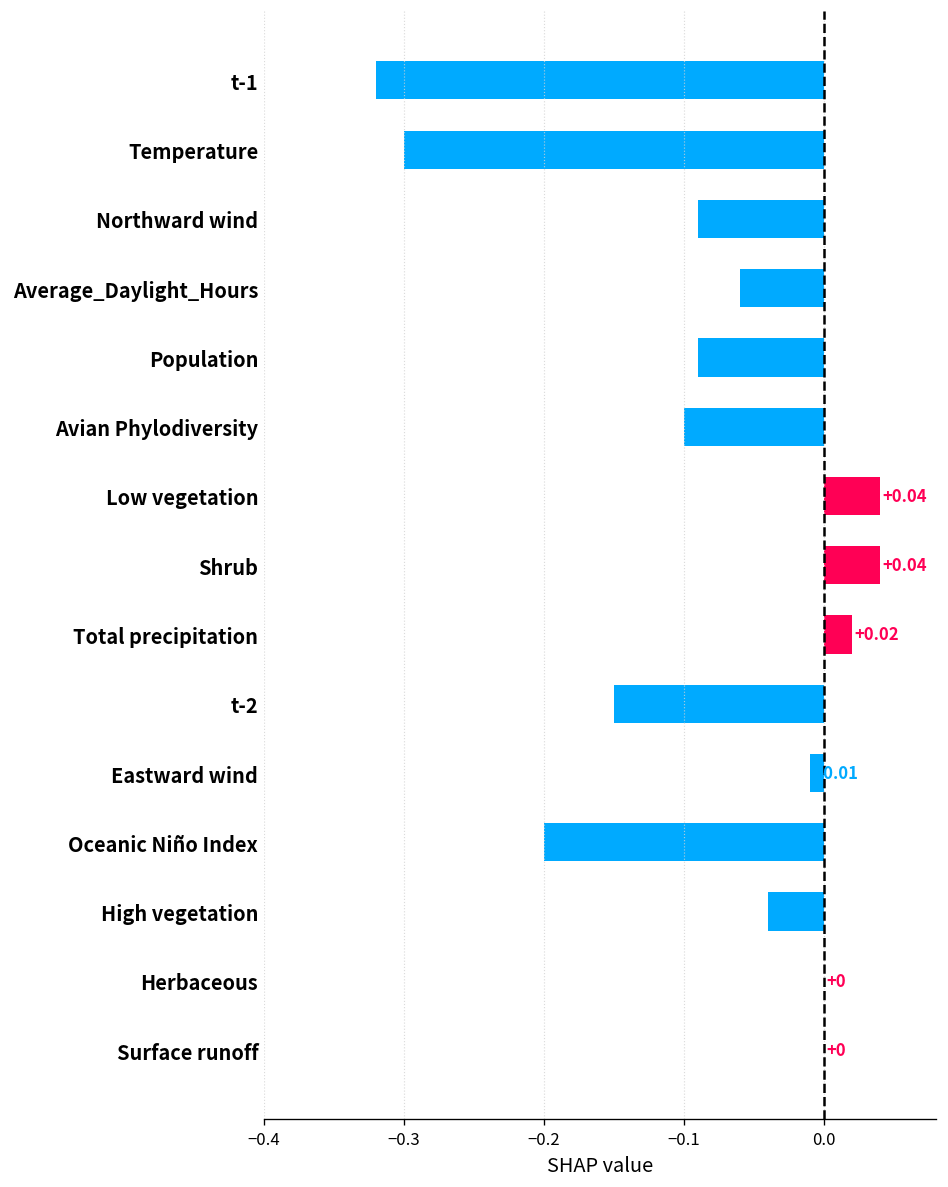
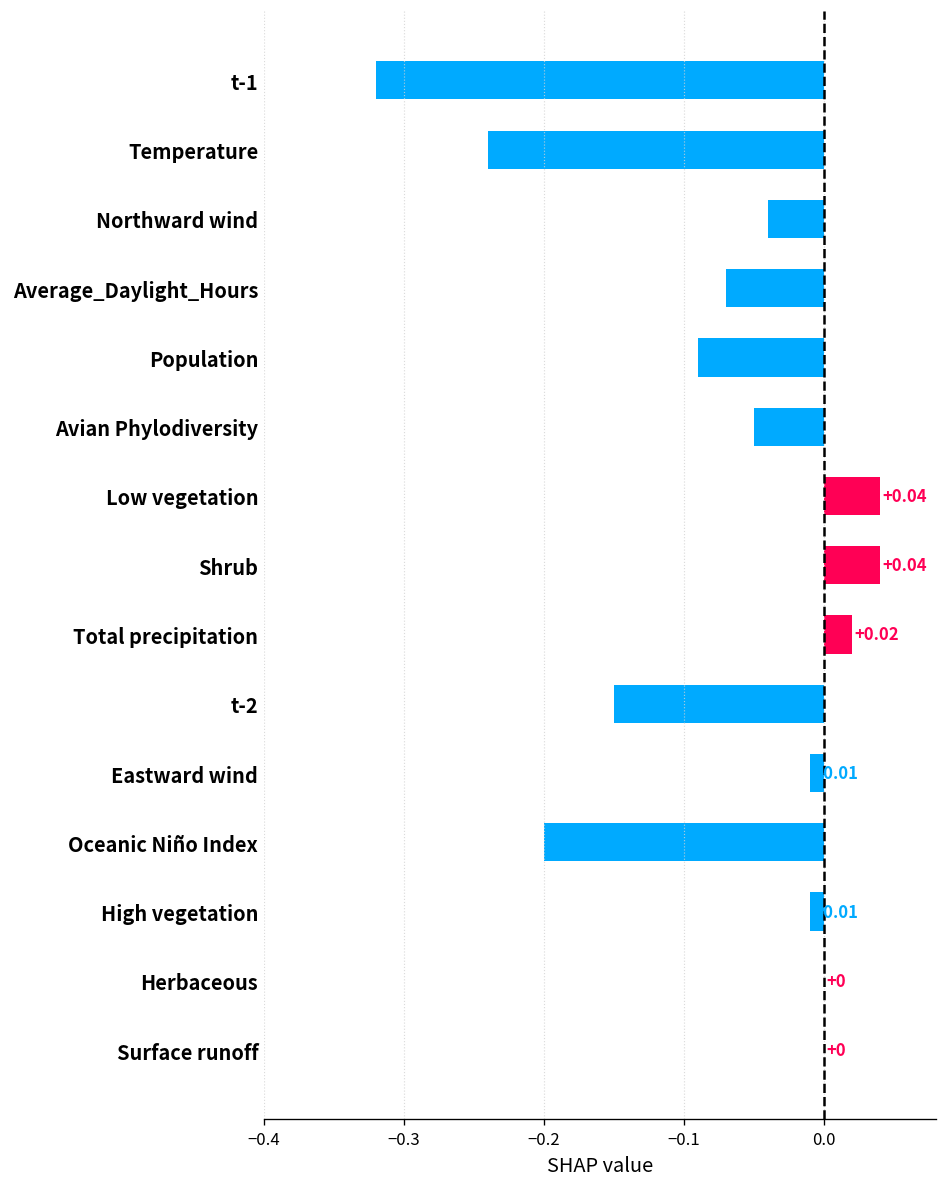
Temperature: -0.30 -> -0.24
Northward wind: -0.09 -> -0.04
Average_Daylight_Hours: -0.06 -> -0.07
Avian Phylodiversity: -0.10 -> -0.05
High vegetation: -0.04 -> -0.01
